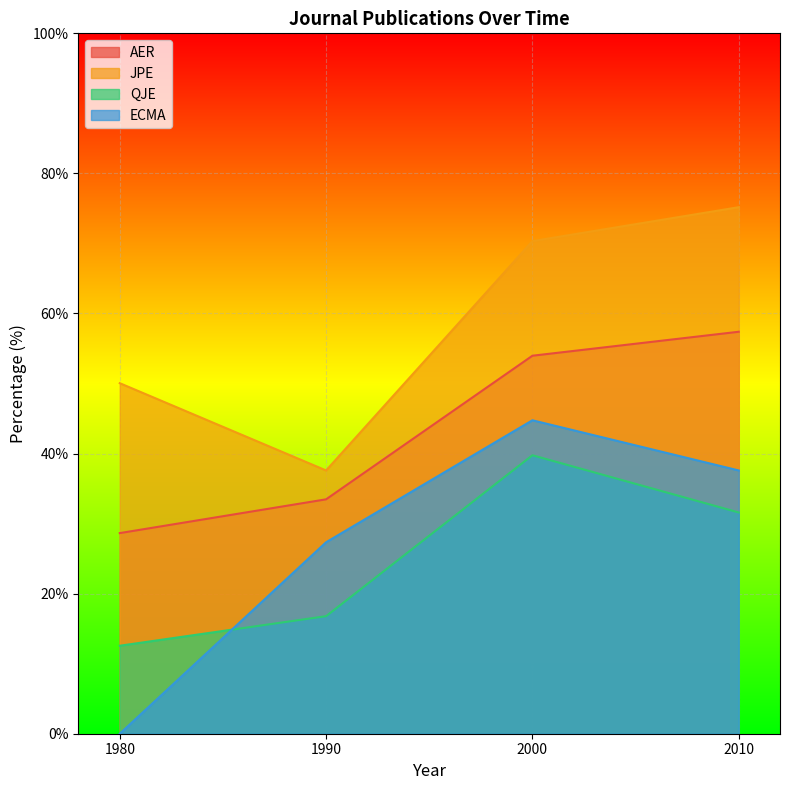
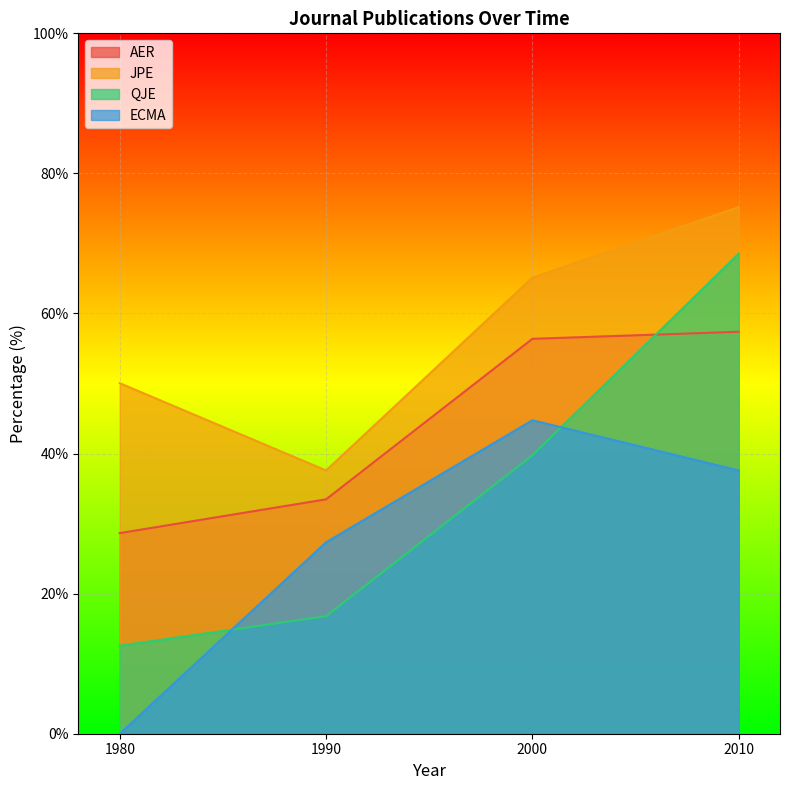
AER, 2000: 54% -> 56%
JPE, 2000: 70% -> 65%
QJE, 2010: 32% -> 69%
